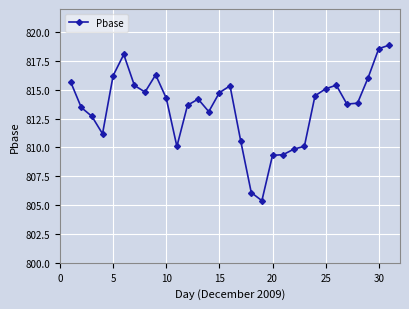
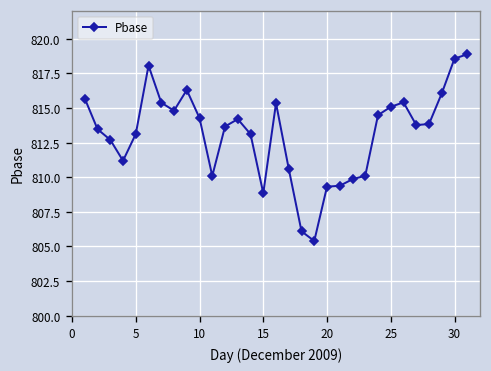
5: 816.2 -> 813.1
15: 814.7 -> 808.8
